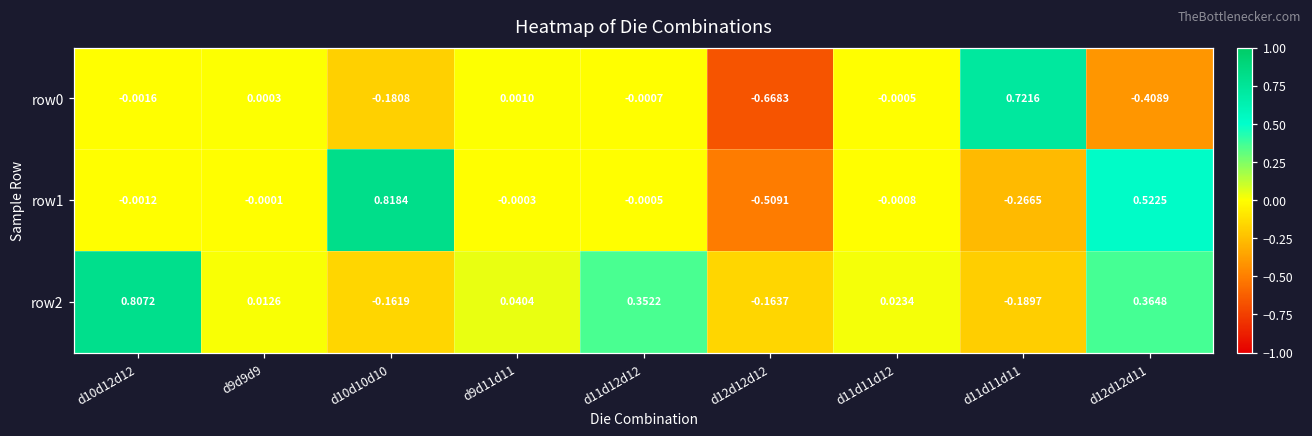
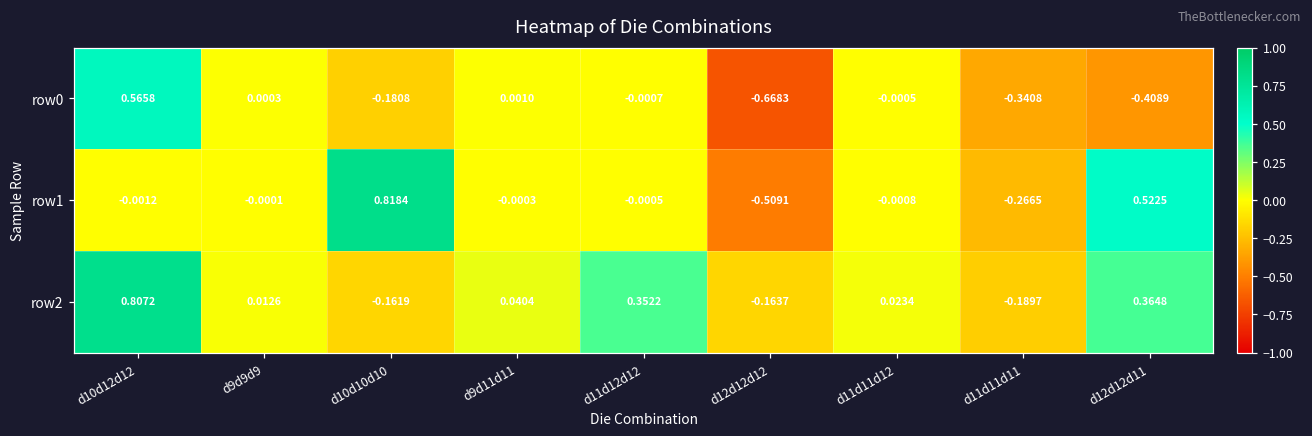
row0, d10d12d12: -0.0016 -> 0.5658
row0, d11d11d11: 0.7216 -> -0.3408
